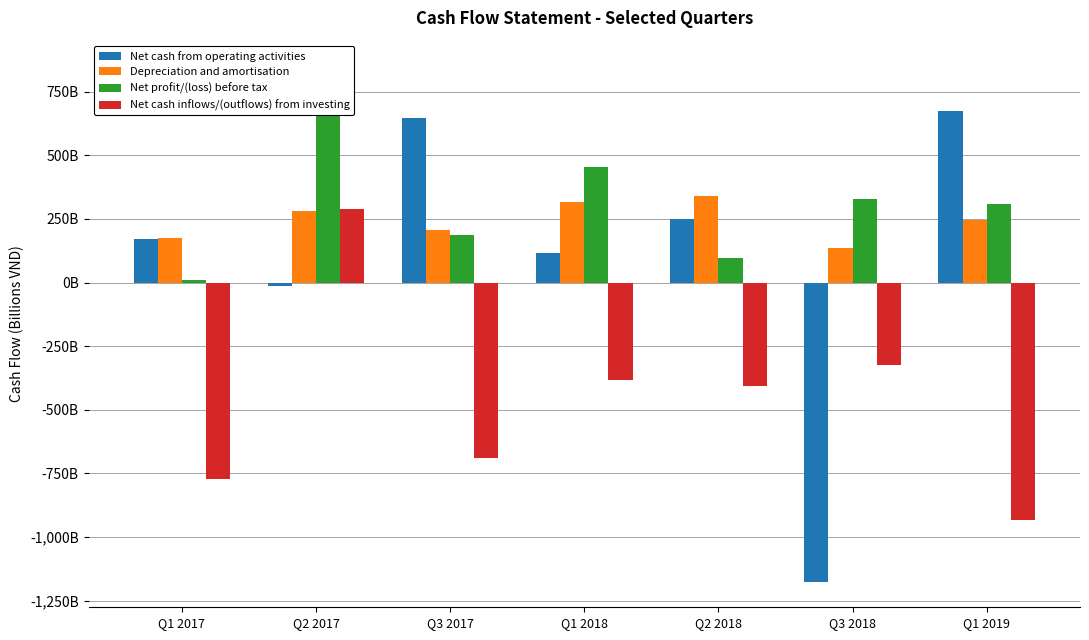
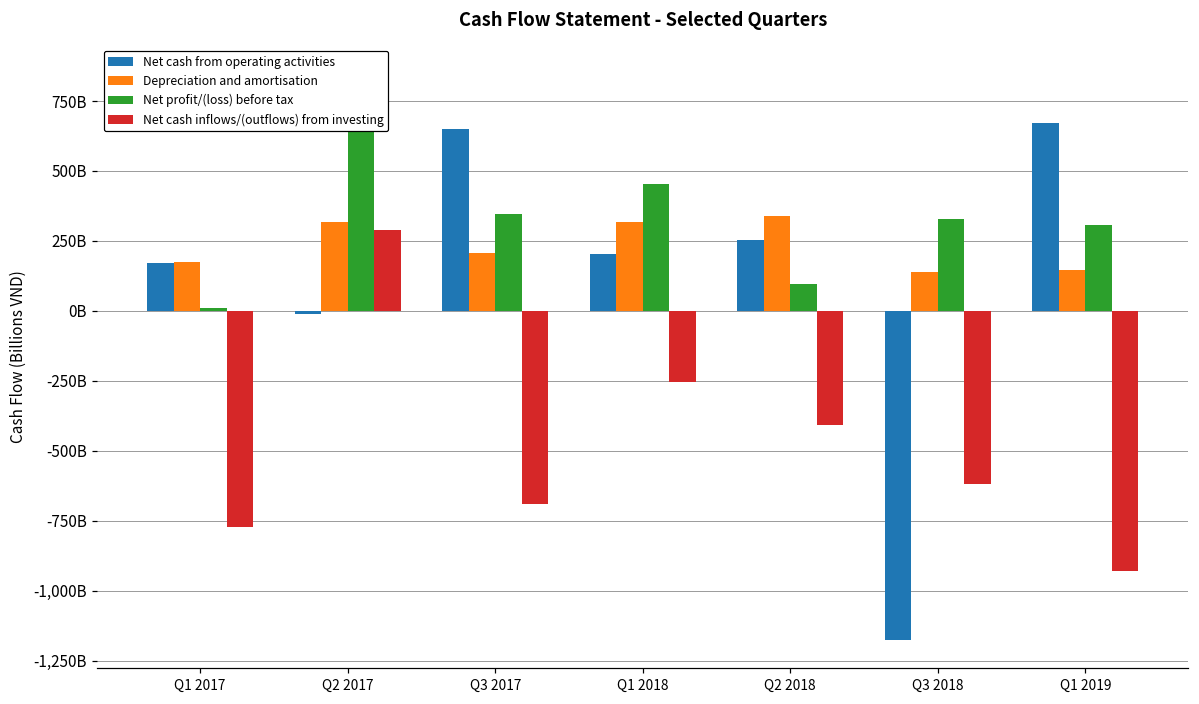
Depreciation and amortisation, Q2 2017: 280,000,000,000 -> 320,000,000,000
Net profit/(loss) before tax, Q3 2017: 190,000,000,000 -> 350,000,000,000
Net cash from operating activities, Q1 2018: 120,000,000,000 -> 200,000,000,000
Net cash inflows/(outflows) from investing, Q1 2018: -380,000,000,000 -> -250,000,000,000
Net cash inflows/(outflows) from investing, Q3 2018: -330,000,000,000 -> -620,000,000,000
Depreciation and amortisation, Q1 2019: 250,000,000,000 -> 150,000,000,000
